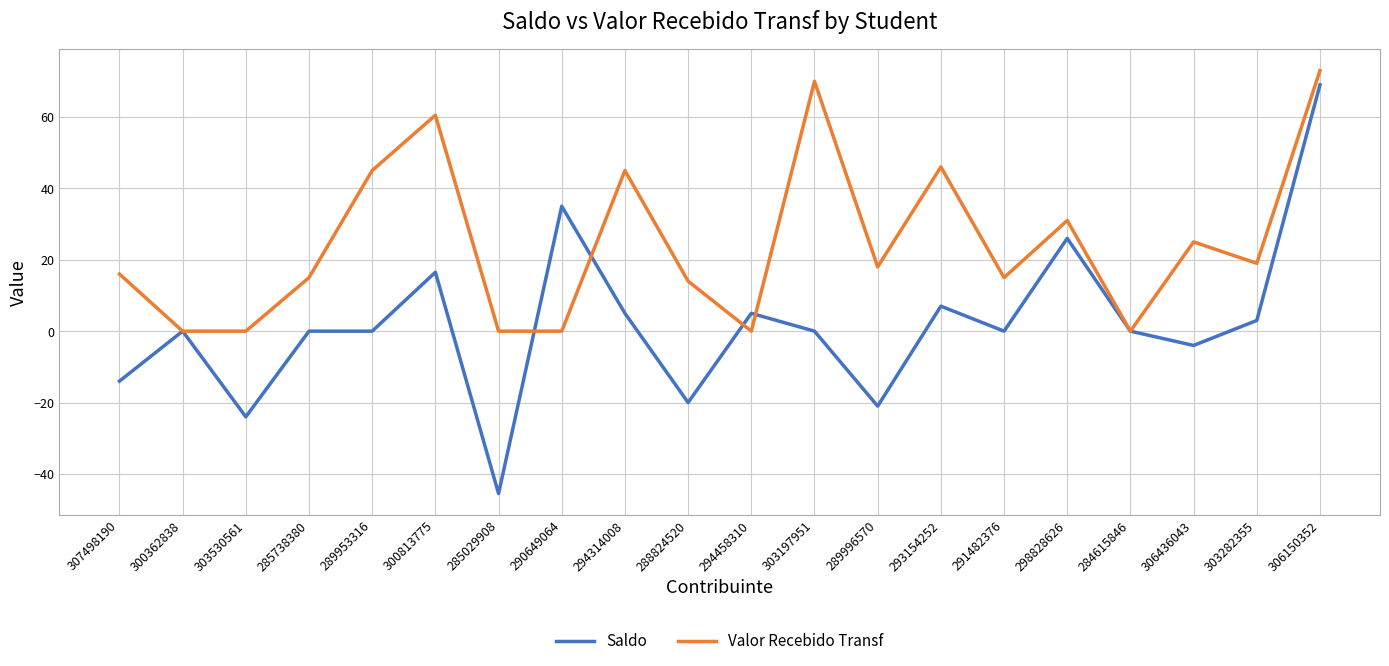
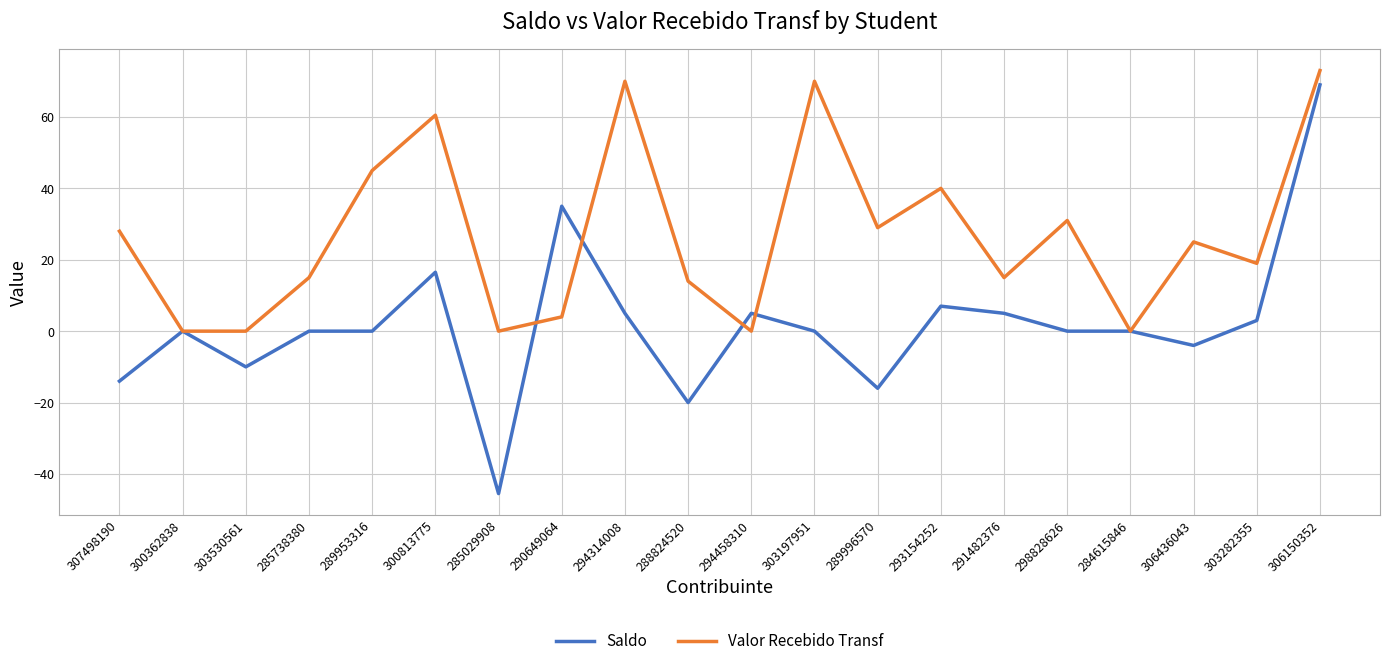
Valor Recebido Transf, 307498190: 16 -> 28
Saldo, 303530561: -24 -> -10
Valor Recebido Transf, 290649064: 0 -> 4
Valor Recebido Transf, 294314008: 45 -> 70
Saldo, 289996570: -21 -> -16
Valor Recebido Transf, 289996570: 18 -> 29
Valor Recebido Transf, 293154252: 46 -> 40
Saldo, 291482376: 0 -> 5
Saldo, 298828626: 26 -> 0
